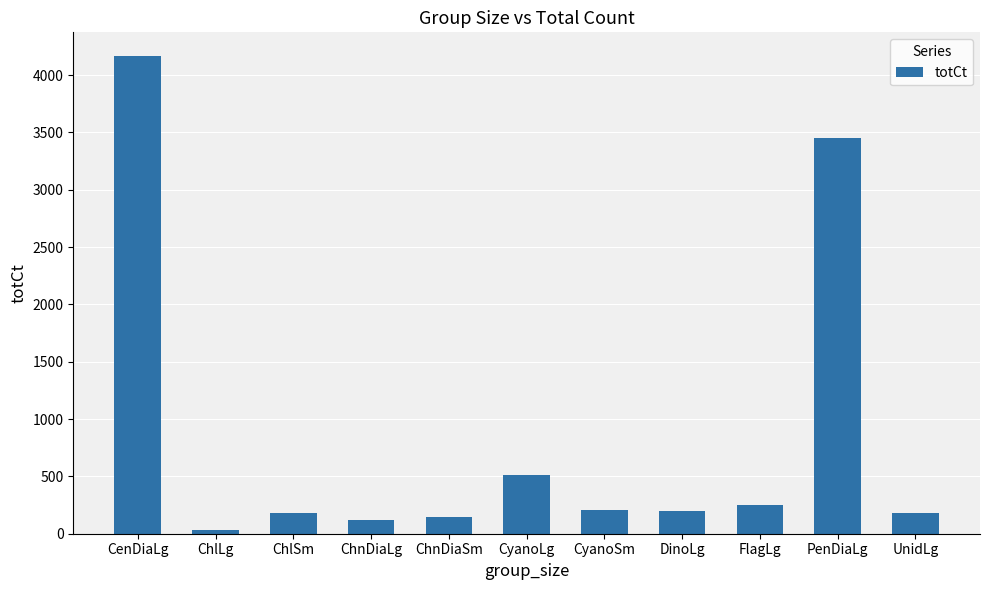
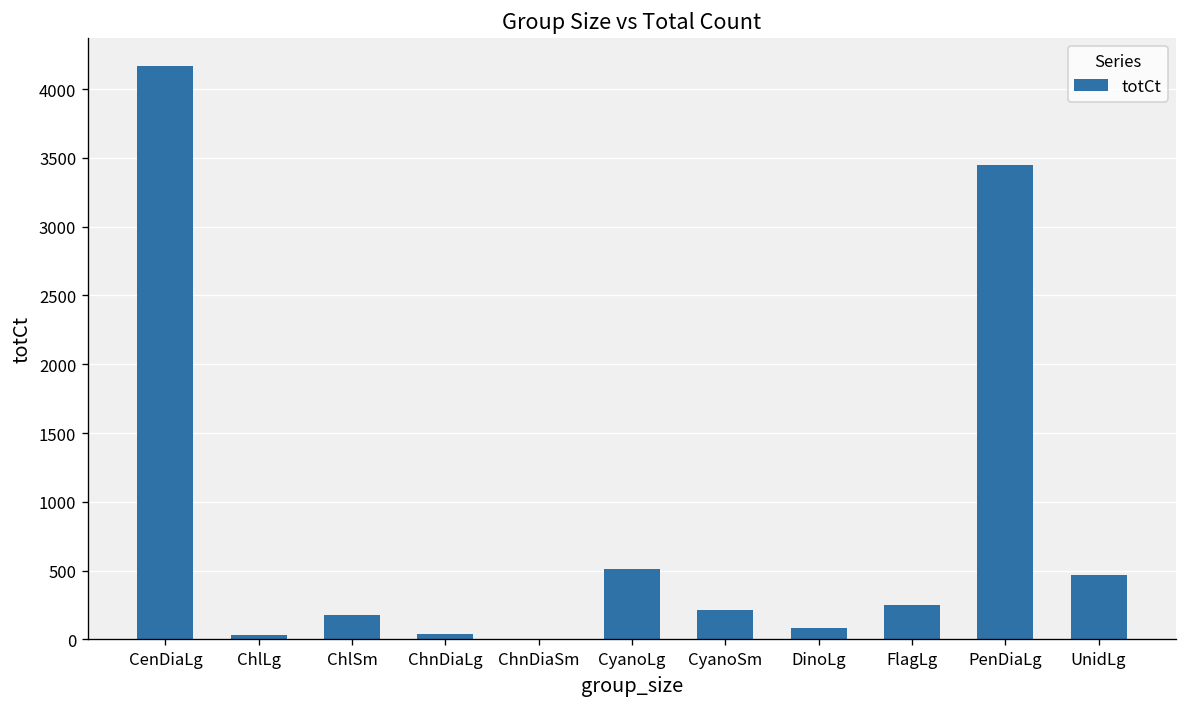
ChnDiaLg: 120 -> 40
ChnDiaSm: 150 -> 0
DinoLg: 200 -> 80
UnidLg: 180 -> 470
